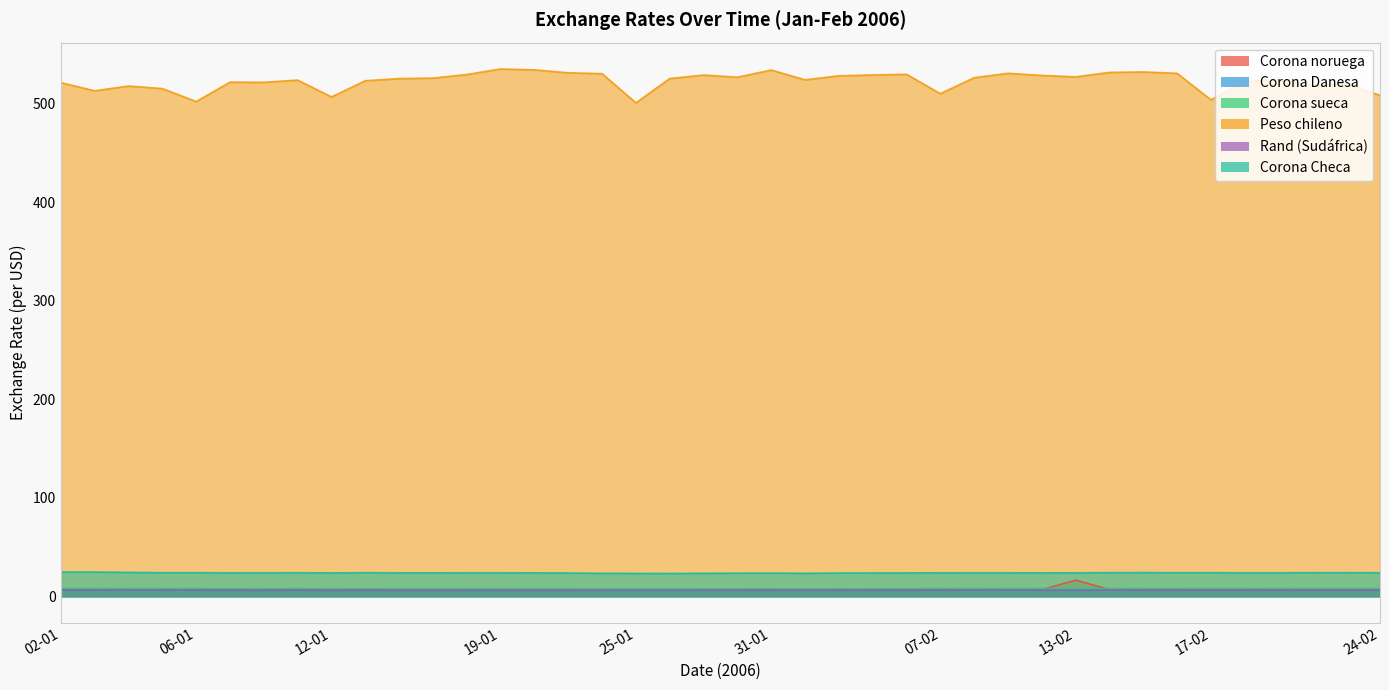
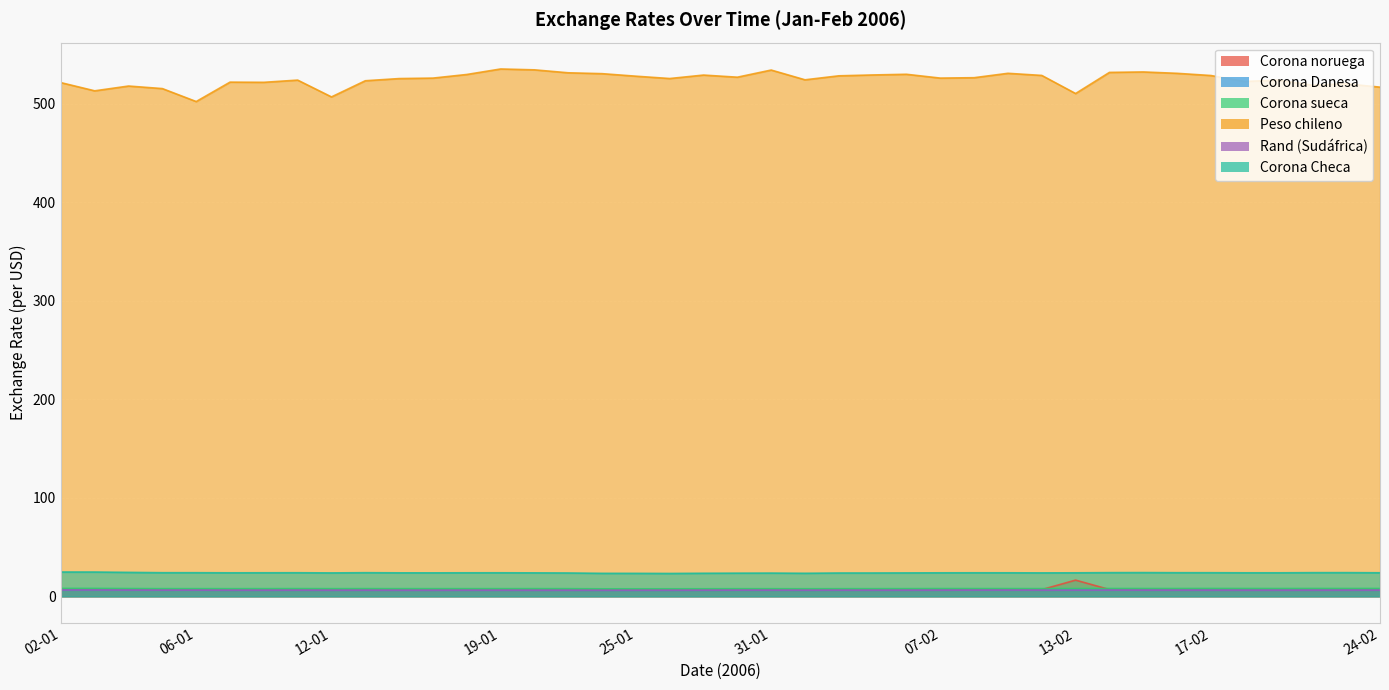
Peso chileno, 25-01: 500 -> 530
Peso chileno, 07-02: 510 -> 530
Peso chileno, 13-02: 530 -> 510
Peso chileno, 17-02: 500 -> 530
Peso chileno, 24-02: 510 -> 520
